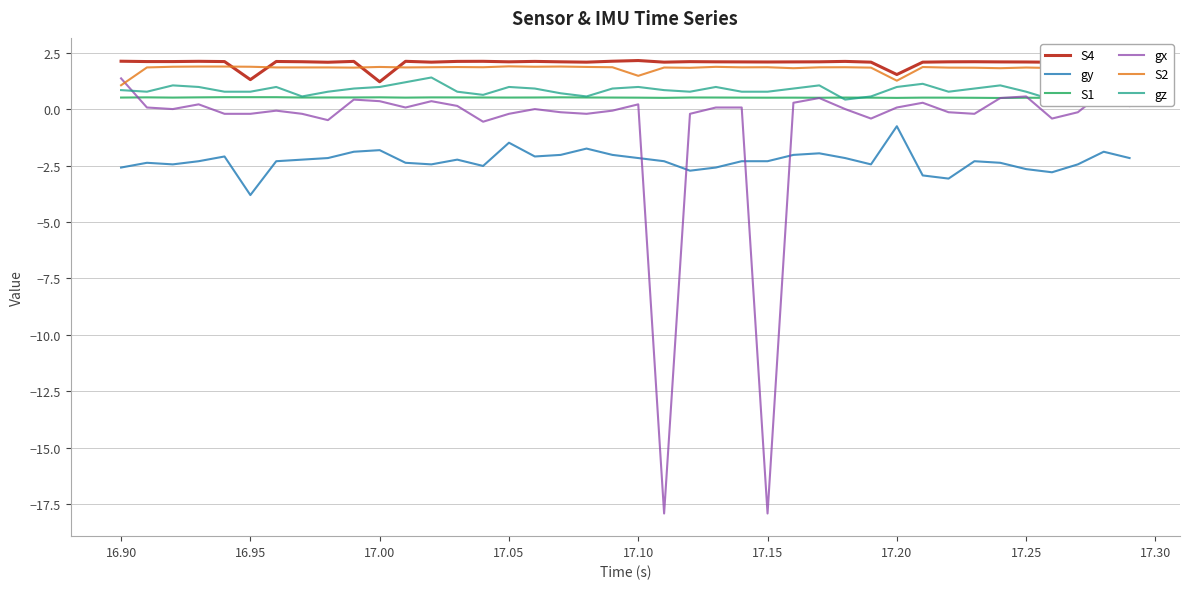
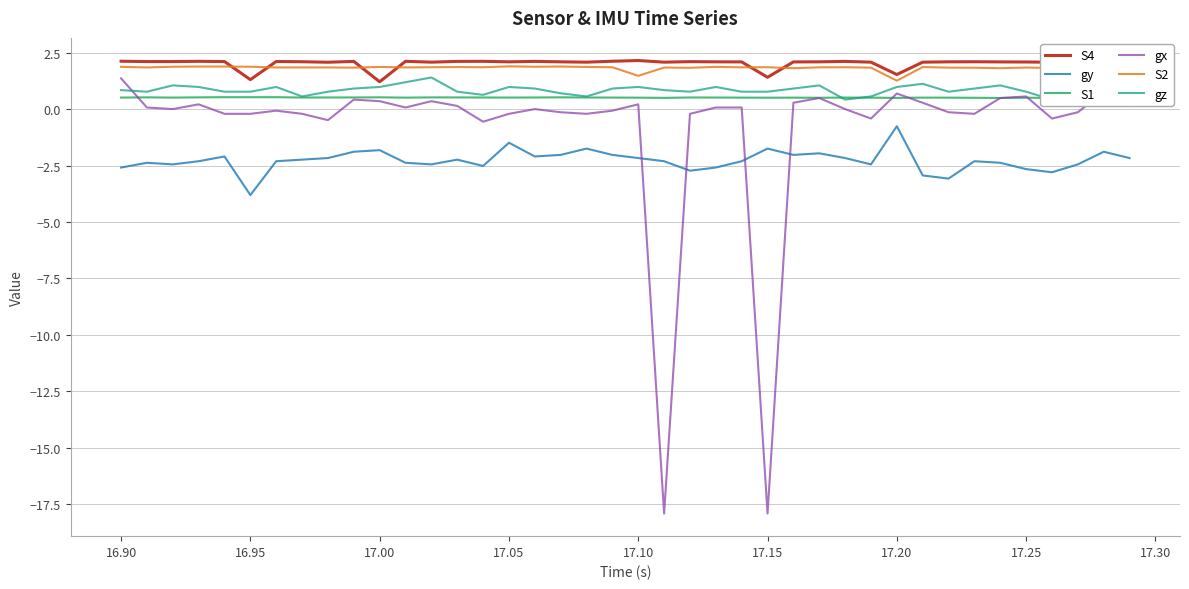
S2, 16.90: 1.1 -> 1.9
S4, 17.15: 2.1 -> 1.4
gy, 17.15: -2.3 -> -1.8
gx, 17.20: 0.1 -> 0.7
